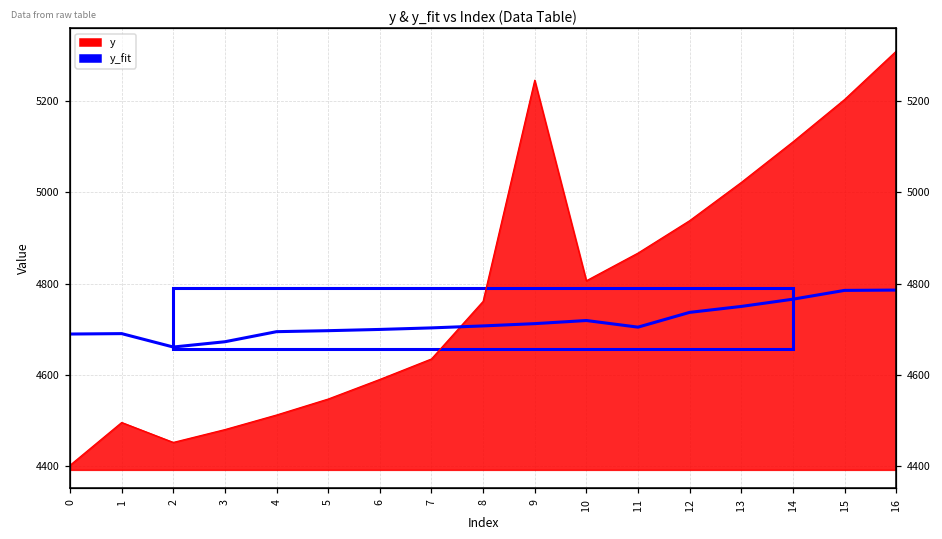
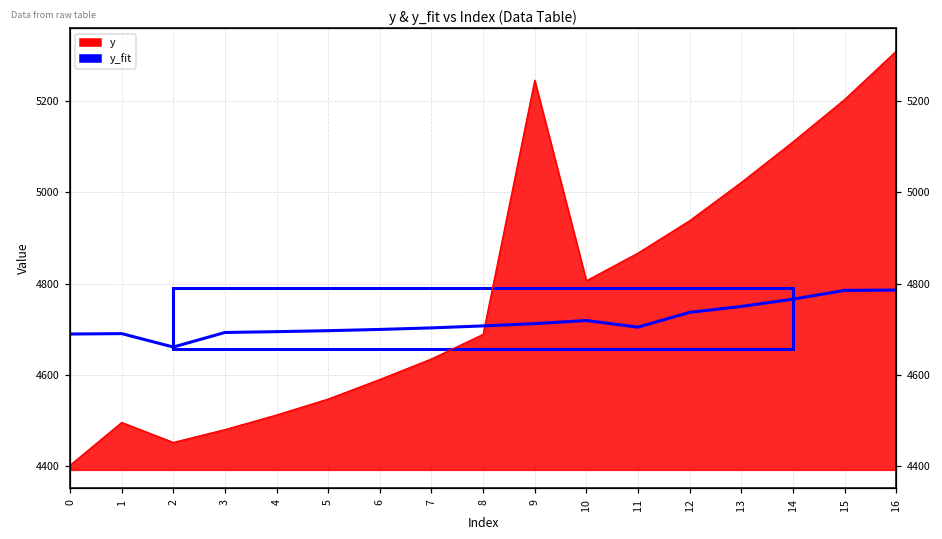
y_fit, 3: 4670 -> 4690
y, 8: 4760 -> 4690
